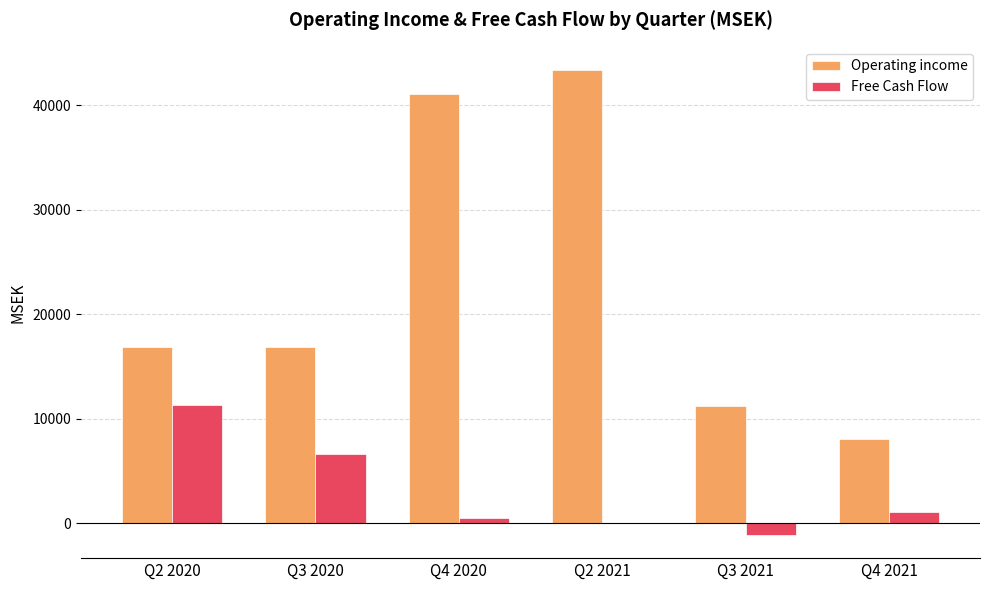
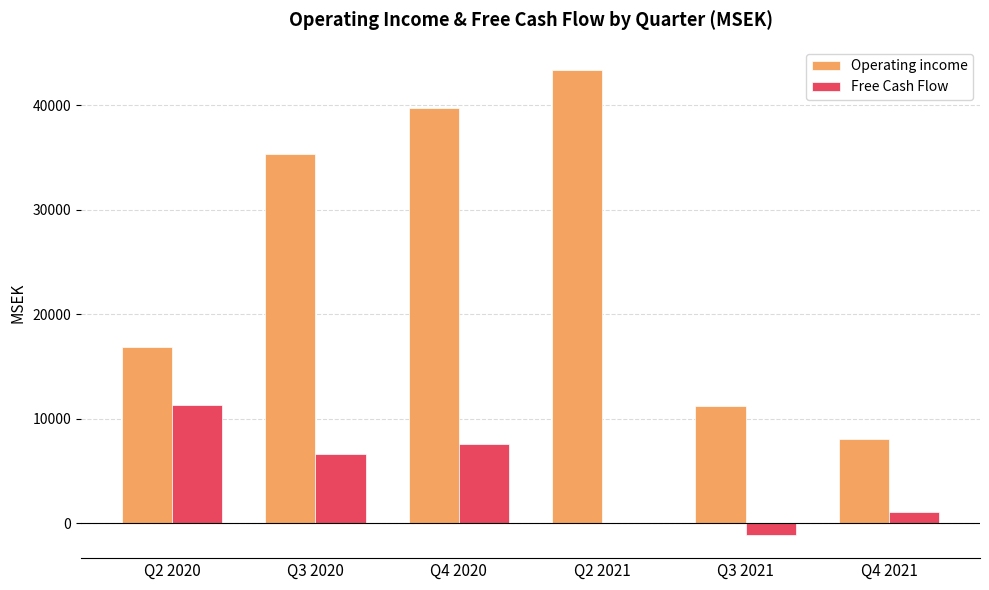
Operating income, Q3 2020: 16800 -> 35400
Operating income, Q4 2020: 41100 -> 39800
Free Cash Flow, Q4 2020: 500 -> 7500
